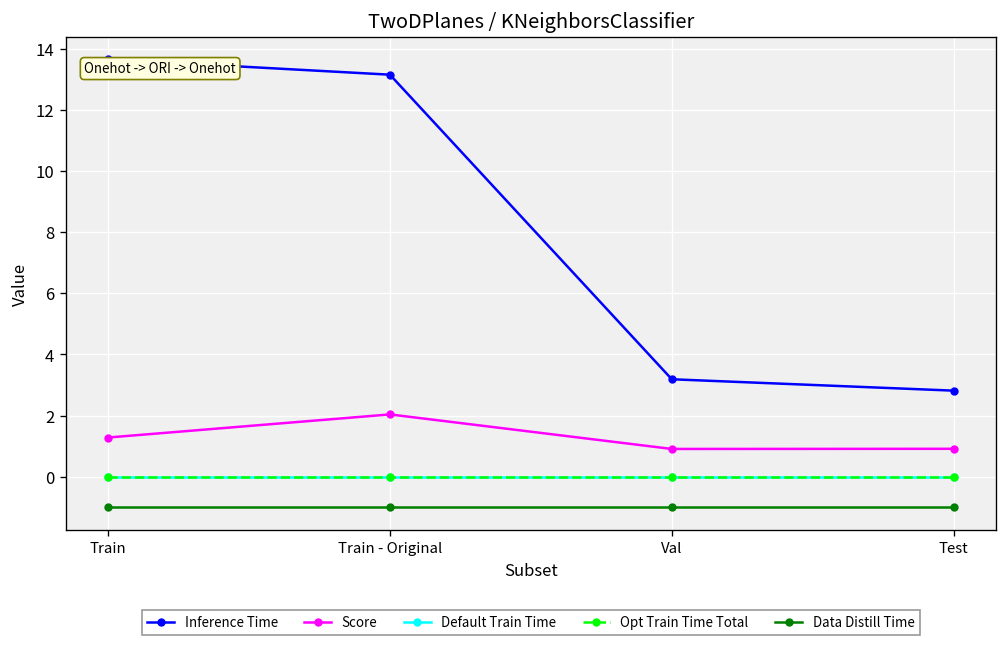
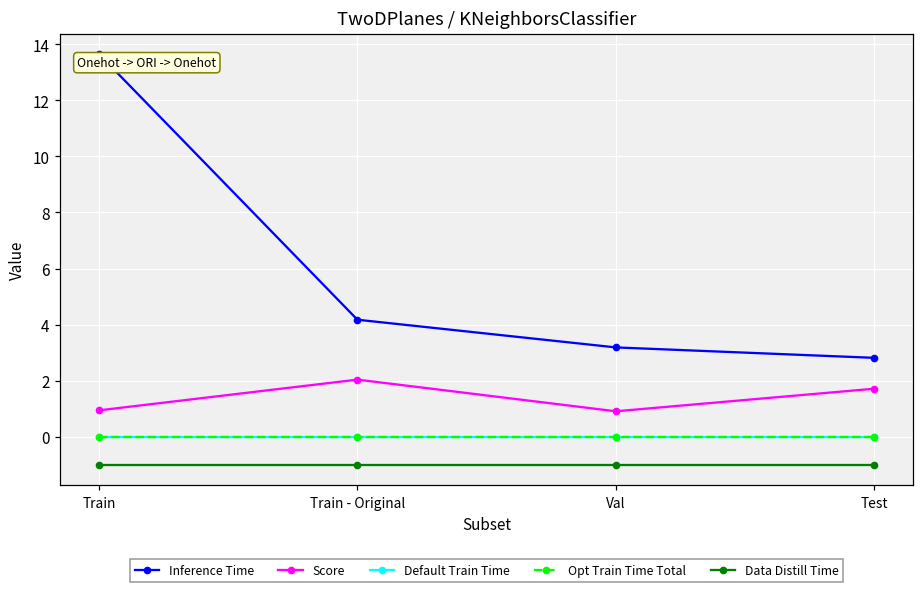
Score, Train: 1.3 -> 0.9
Inference Time, Train - Original: 13.1 -> 4.2
Score, Test: 0.9 -> 1.7
